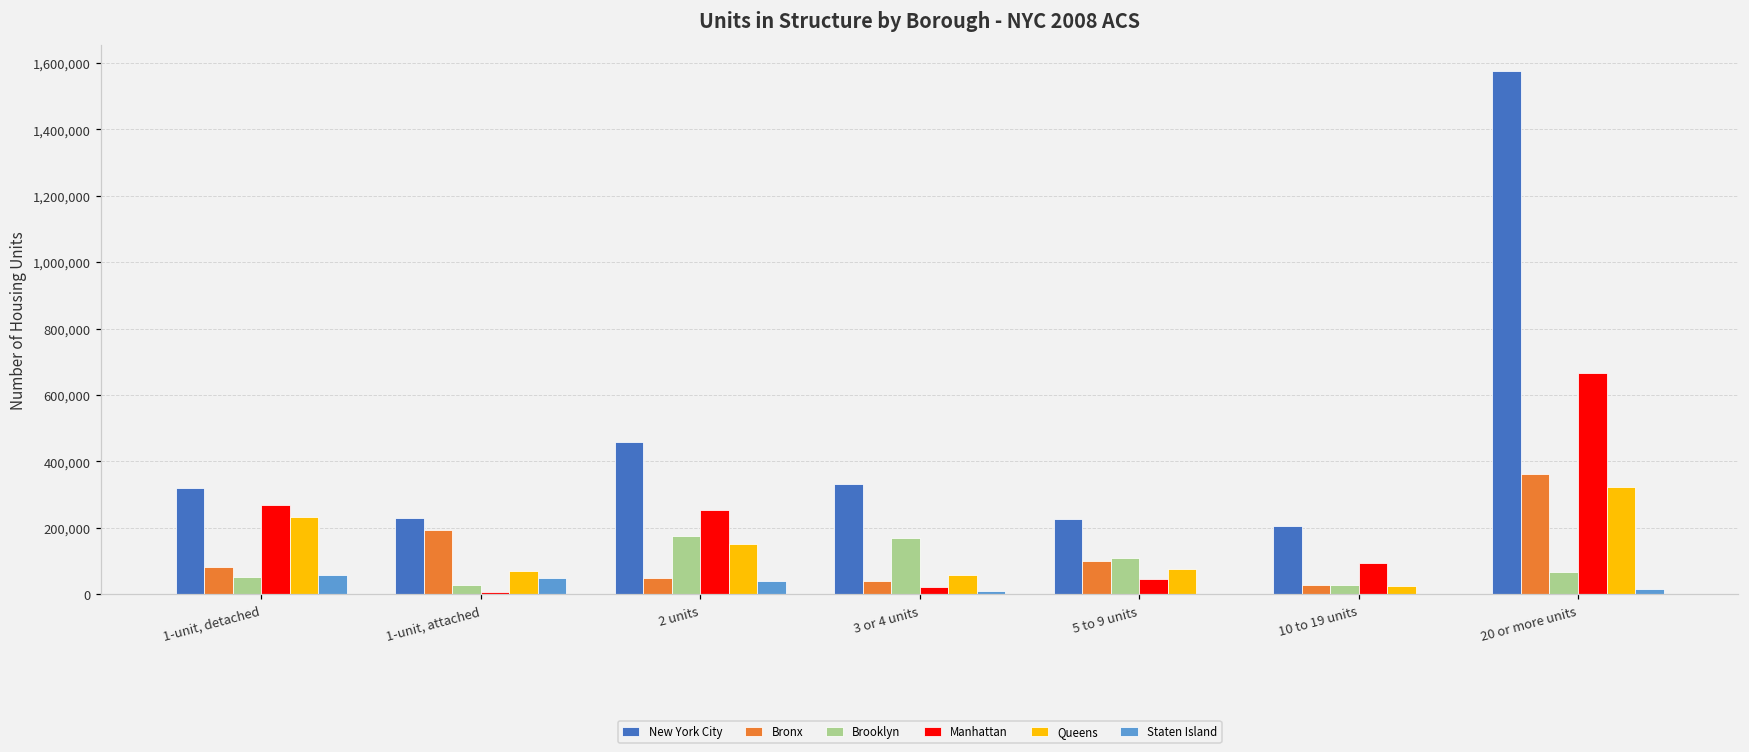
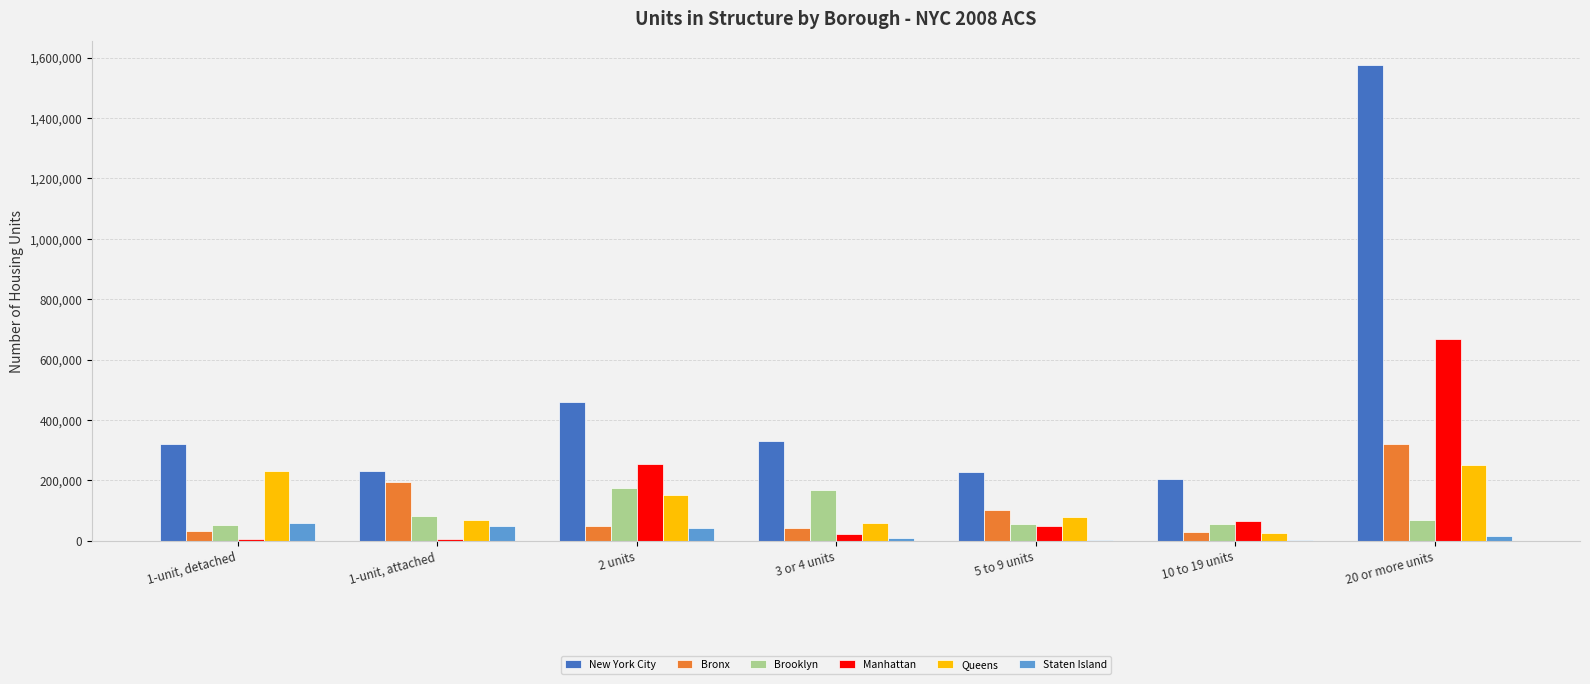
Bronx, 1-unit, detached: 80,000 -> 30,000
Manhattan, 1-unit, detached: 270,000 -> 0
Brooklyn, 1-unit, attached: 30,000 -> 80,000
Brooklyn, 5 to 9 units: 110,000 -> 60,000
Brooklyn, 10 to 19 units: 30,000 -> 60,000
Manhattan, 10 to 19 units: 90,000 -> 60,000
Bronx, 20 or more units: 360,000 -> 320,000
Queens, 20 or more units: 320,000 -> 250,000
